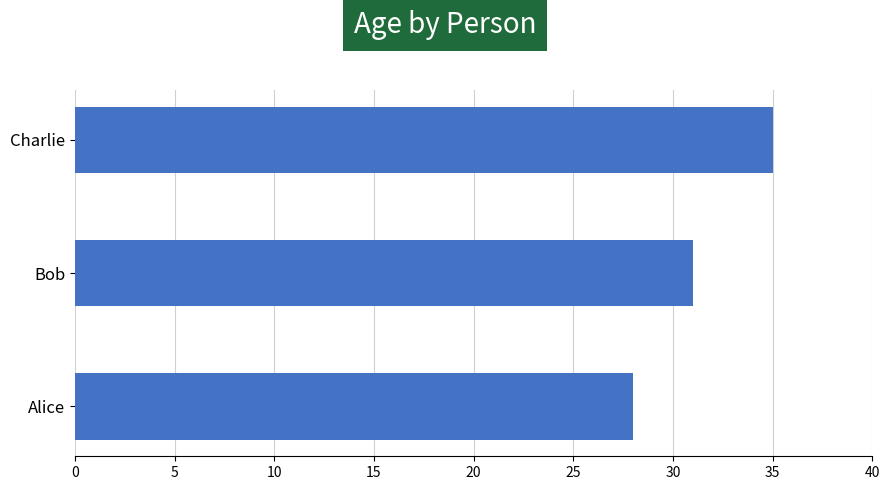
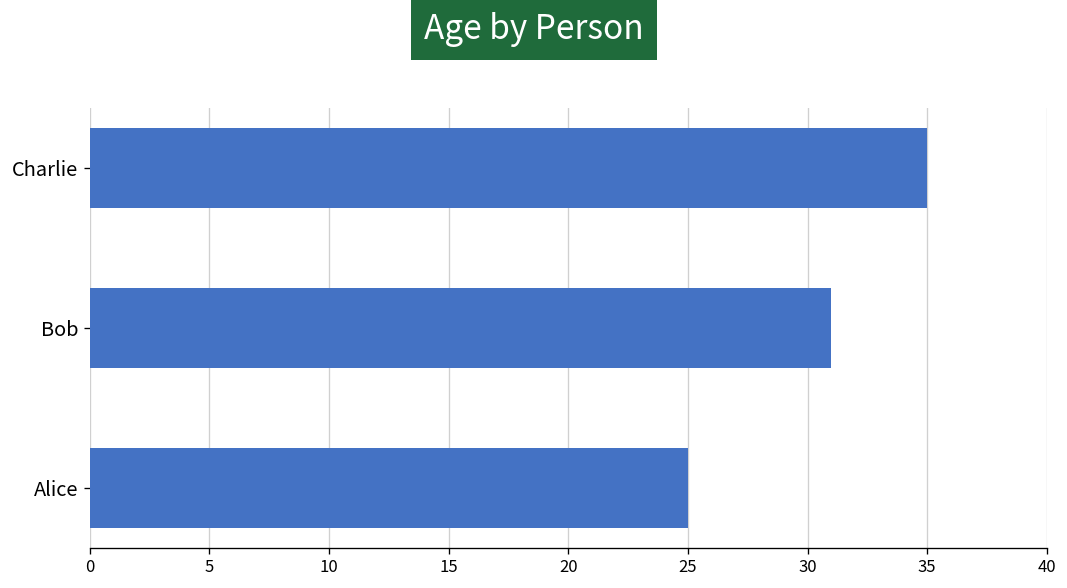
Alice: 28 -> 25
